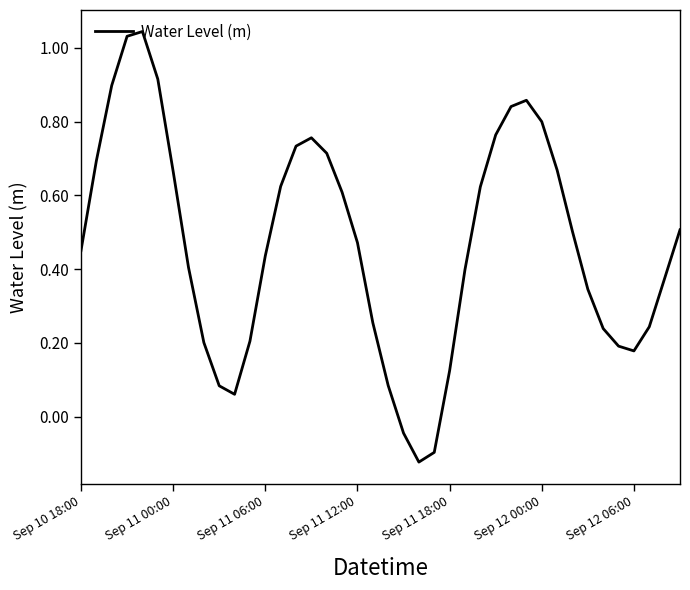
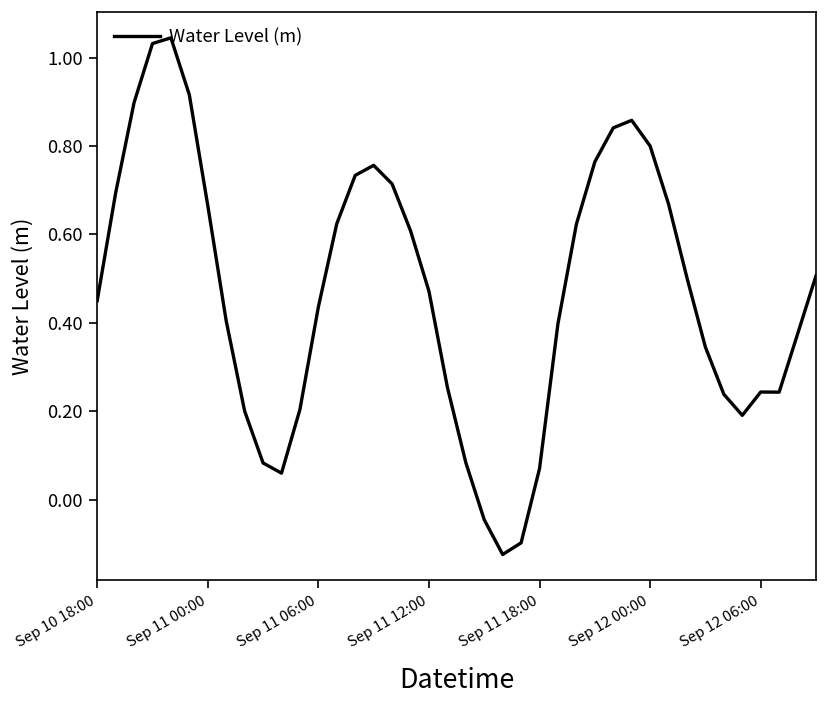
Sep 11 18:00: 0.12 -> 0.07
Sep 12 06:00: 0.18 -> 0.24
